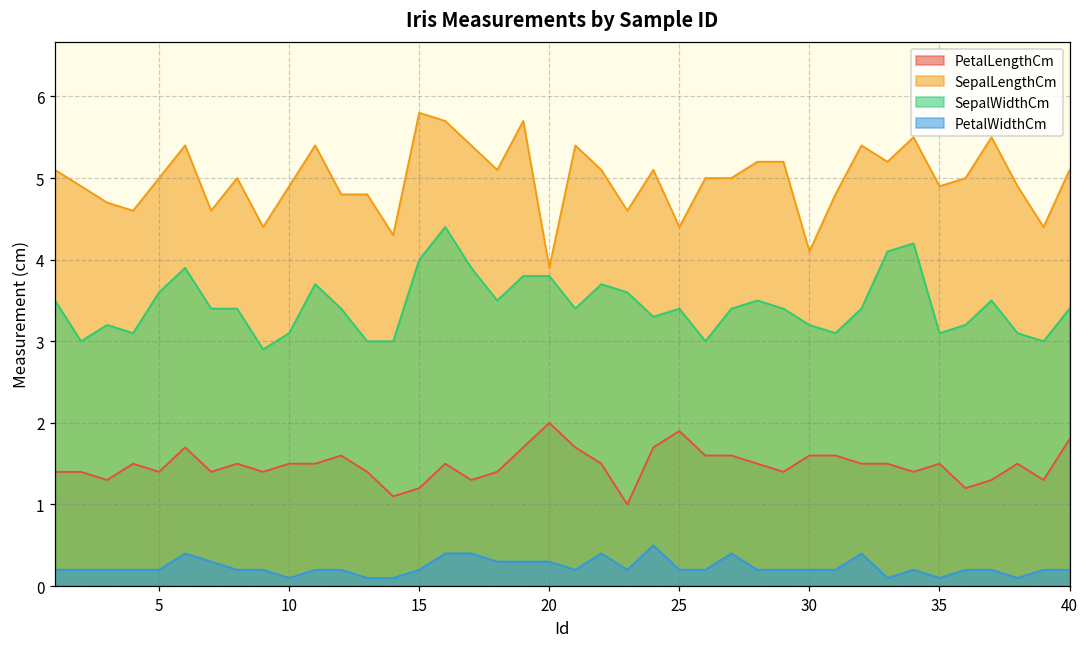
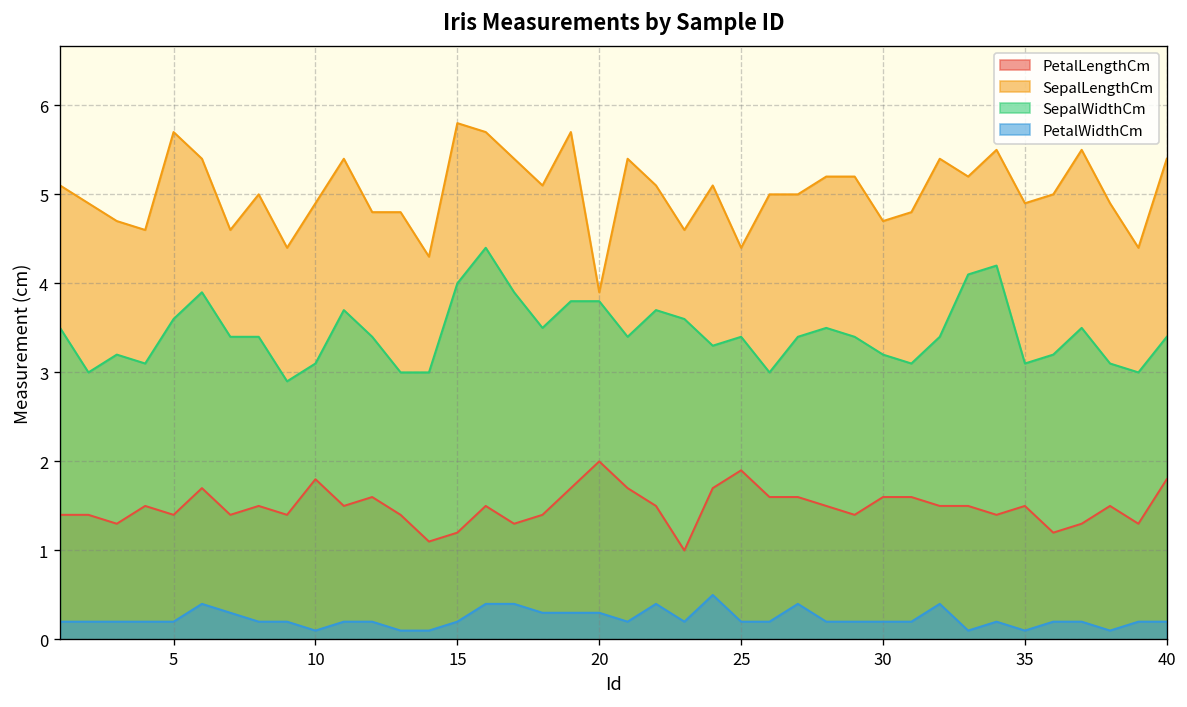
SepalLengthCm, 5: 5.0 -> 5.7
PetalLengthCm, 10: 1.5 -> 1.8
SepalLengthCm, 30: 4.1 -> 4.7
SepalLengthCm, 40: 5.1 -> 5.4
